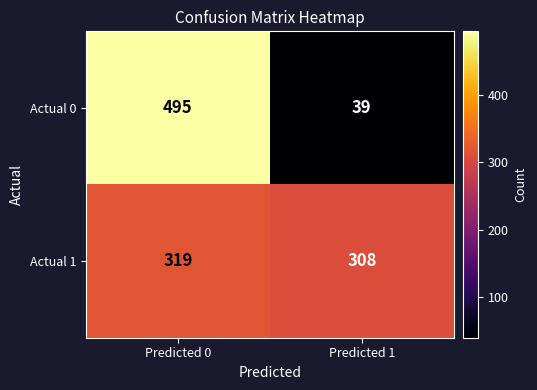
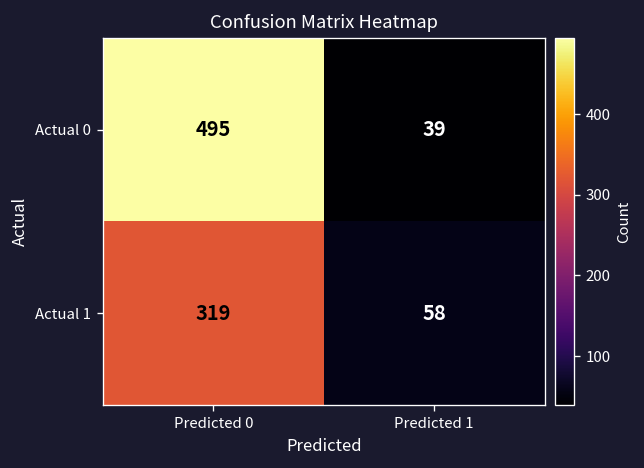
Actual 1, Predicted 1: 308 -> 58
